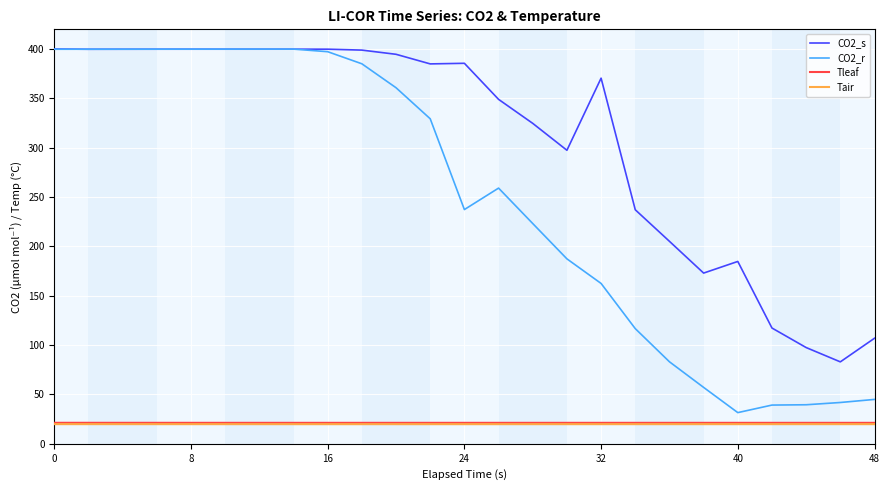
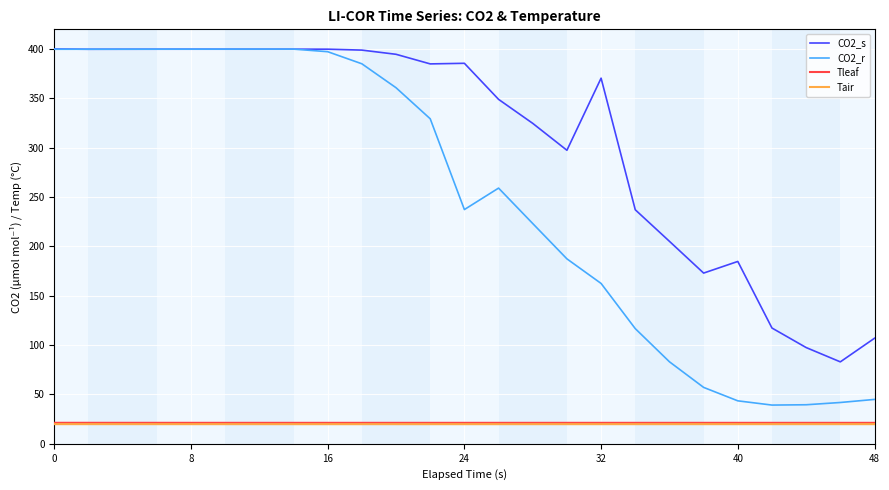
CO2_r, 40: 30 -> 40
